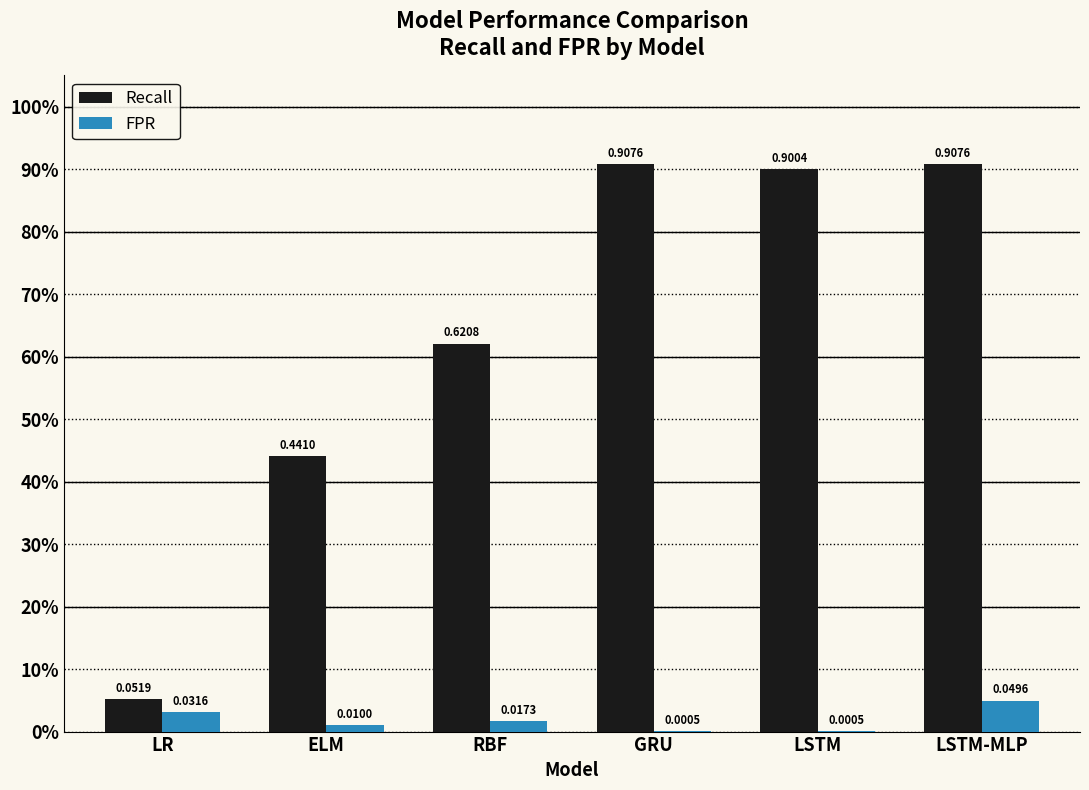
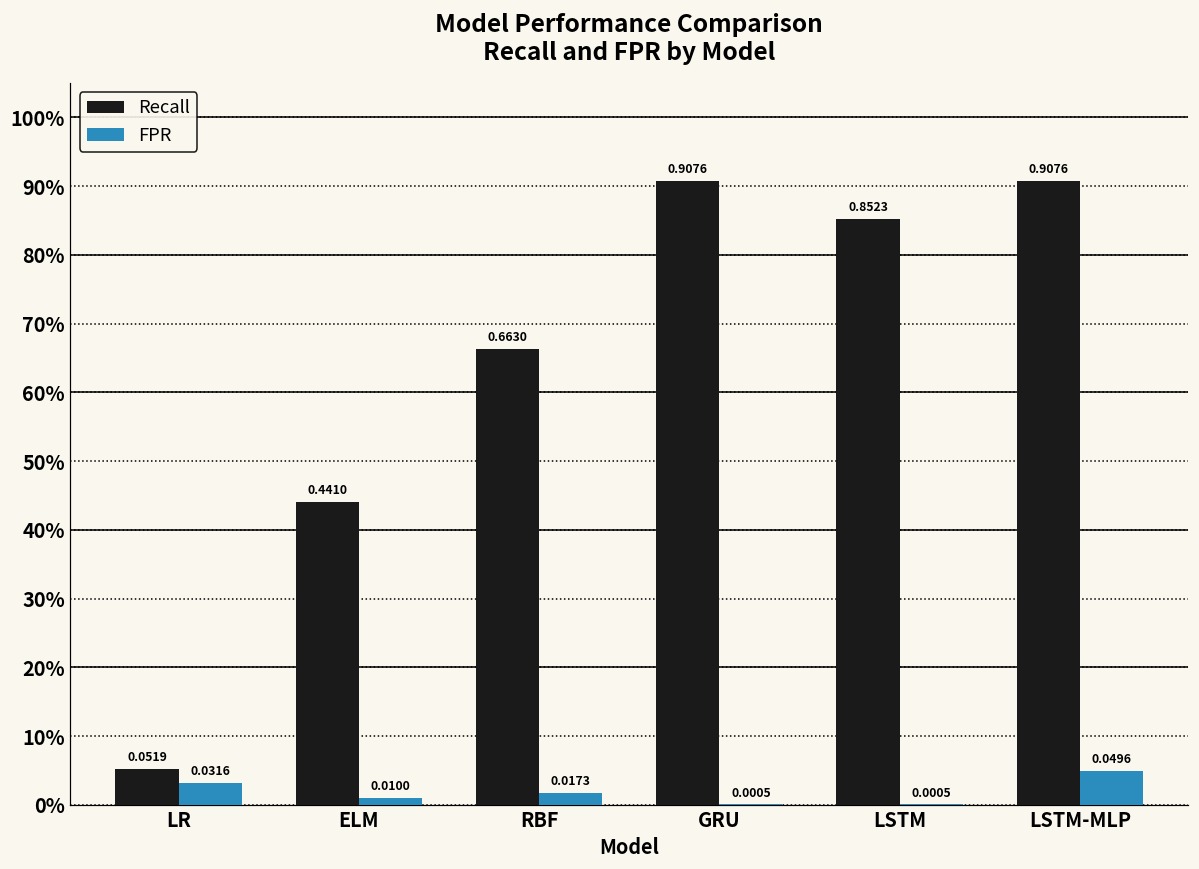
Recall, RBF: 0.6208 -> 0.6630
Recall, LSTM: 0.9004 -> 0.8523
